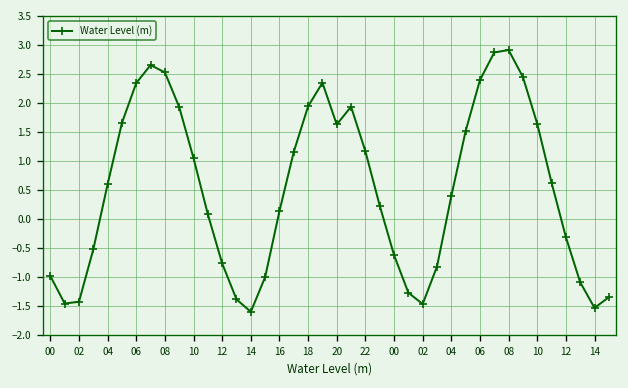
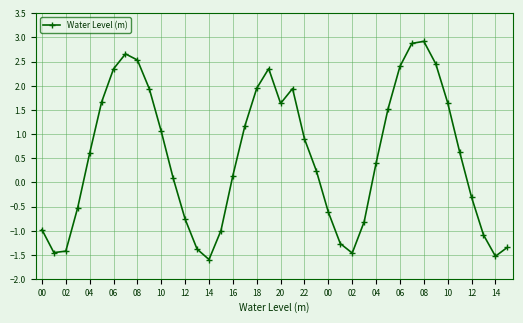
22: 1.2 -> 0.9
